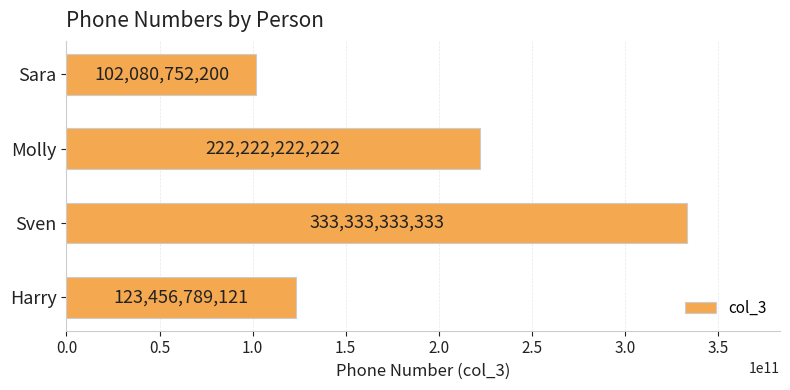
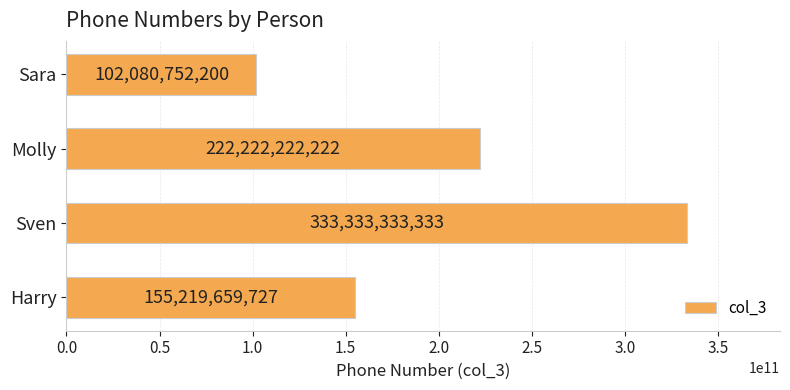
Harry: 123,456,789,121 -> 155,219,659,727
